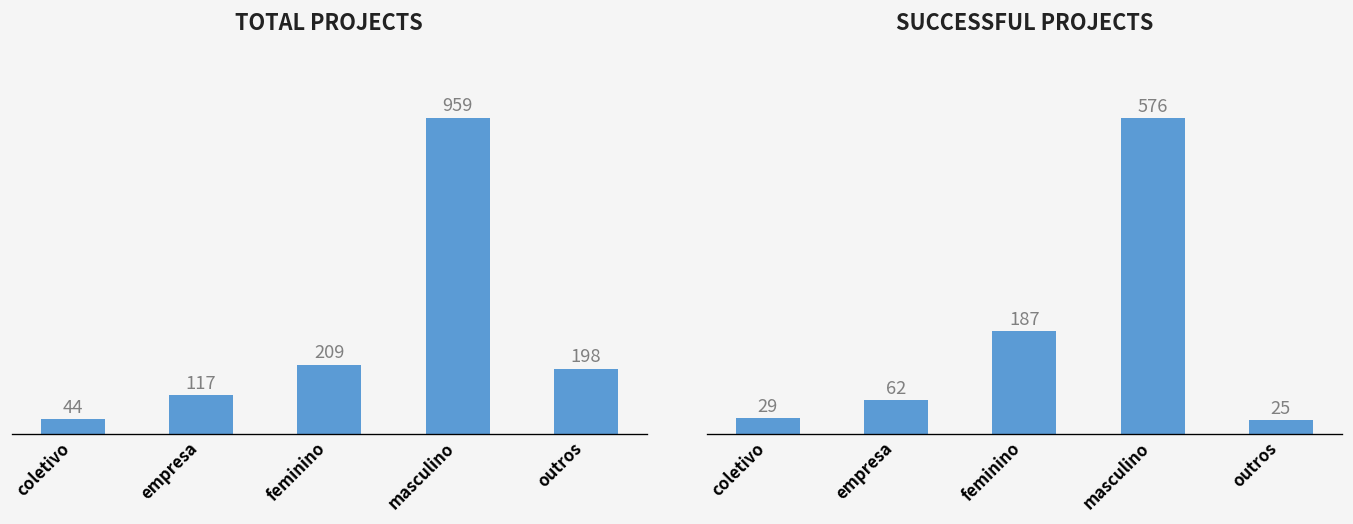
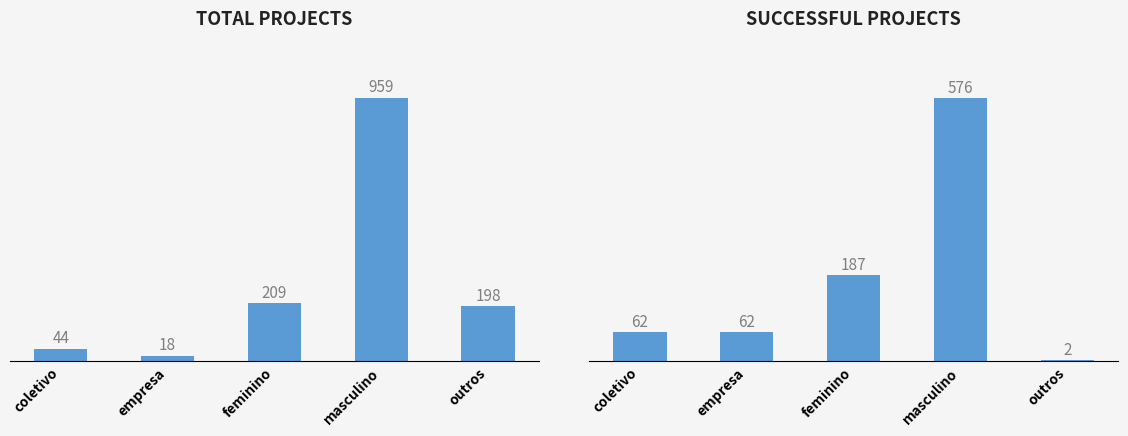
TOTAL PROJECTS, empresa: 117 -> 18
SUCCESSFUL PROJECTS, coletivo: 29 -> 62
SUCCESSFUL PROJECTS, outros: 25 -> 2
